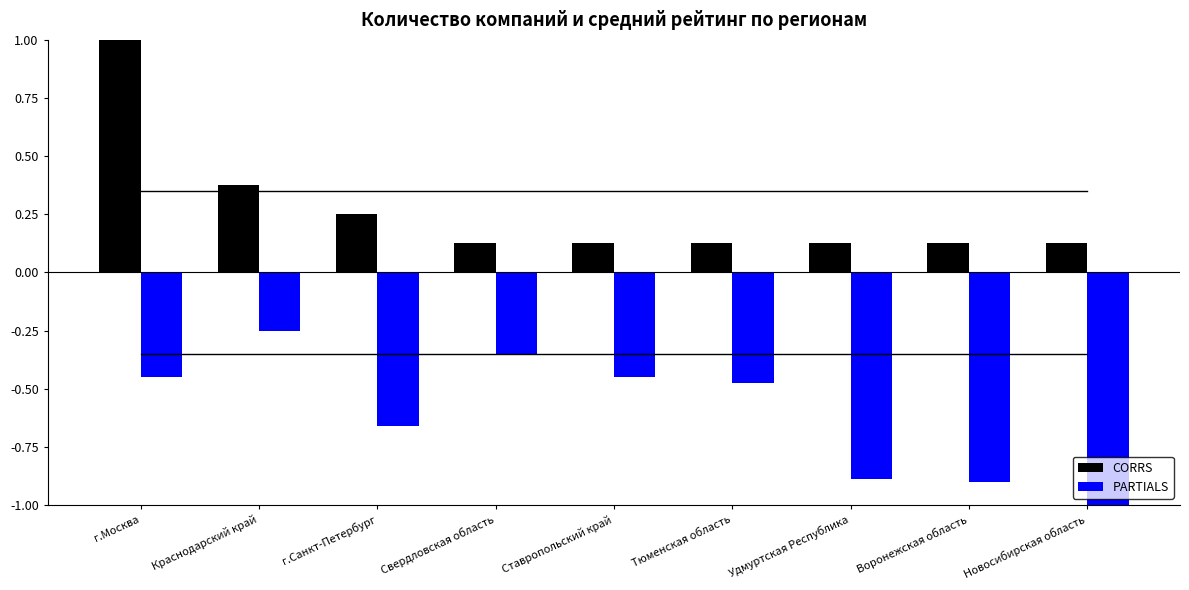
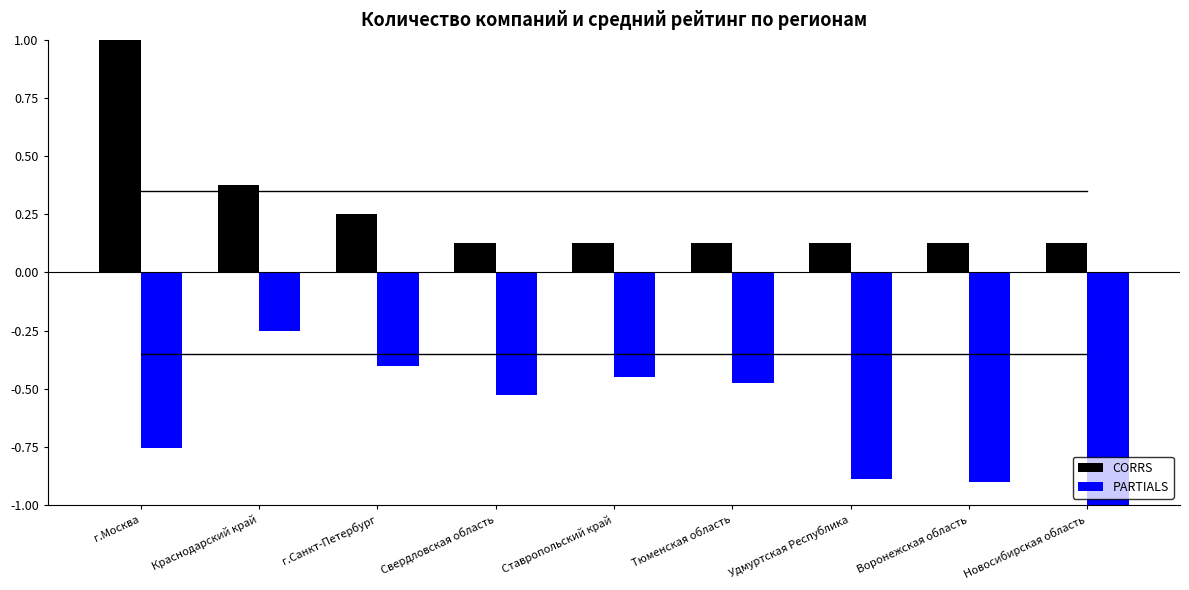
PARTIALS, г.Москва: -0.45 -> -0.76
PARTIALS, г.Санкт-Петербург: -0.66 -> -0.40
PARTIALS, Свердловская область: -0.35 -> -0.53
